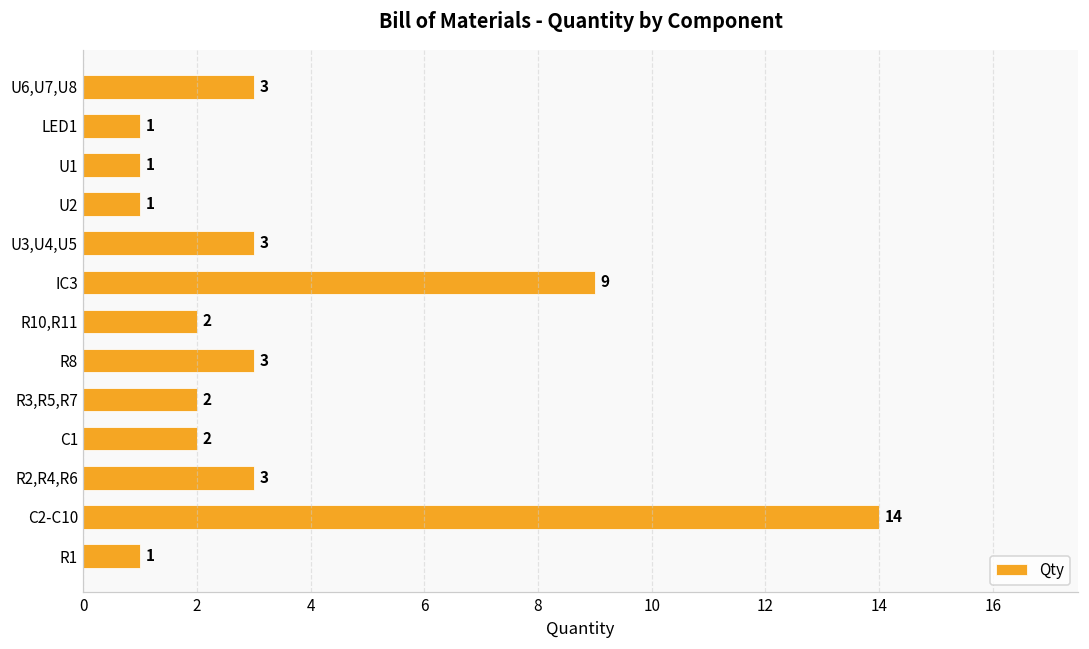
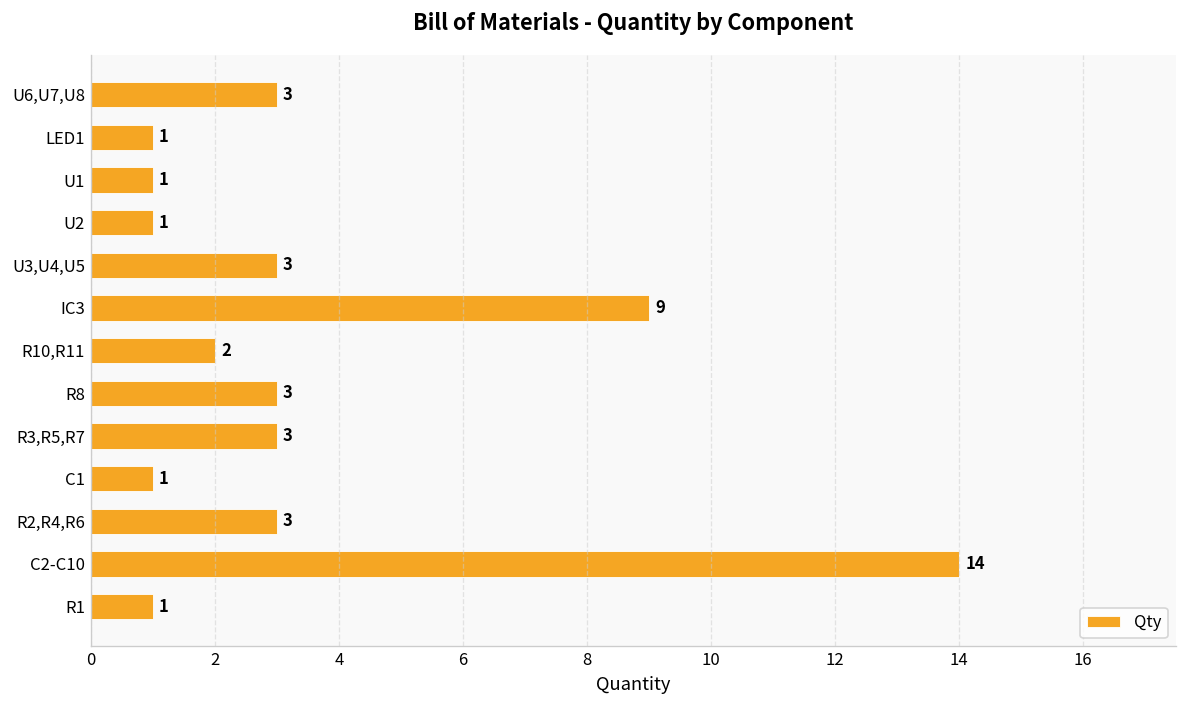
R3,R5,R7: 2 -> 3
C1: 2 -> 1
